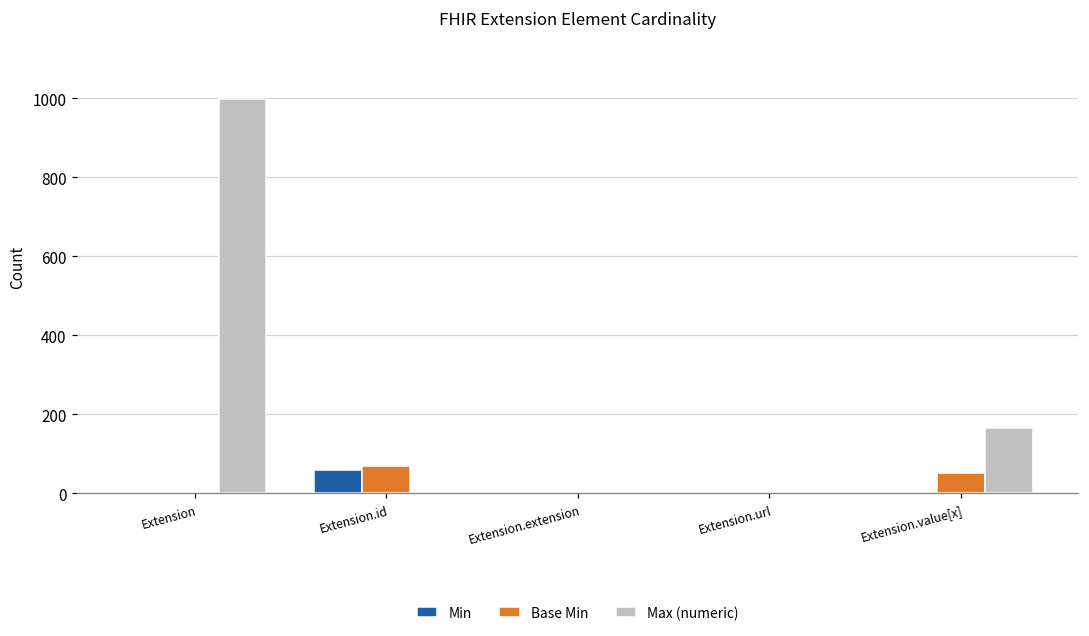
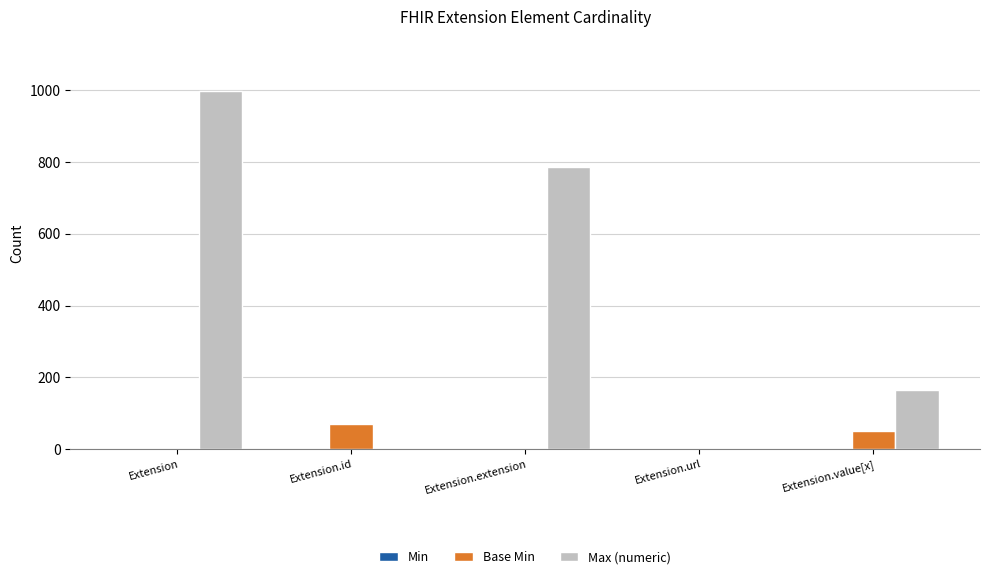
Min, Extension.id: 60 -> 0
Max (numeric), Extension.extension: 0 -> 790
